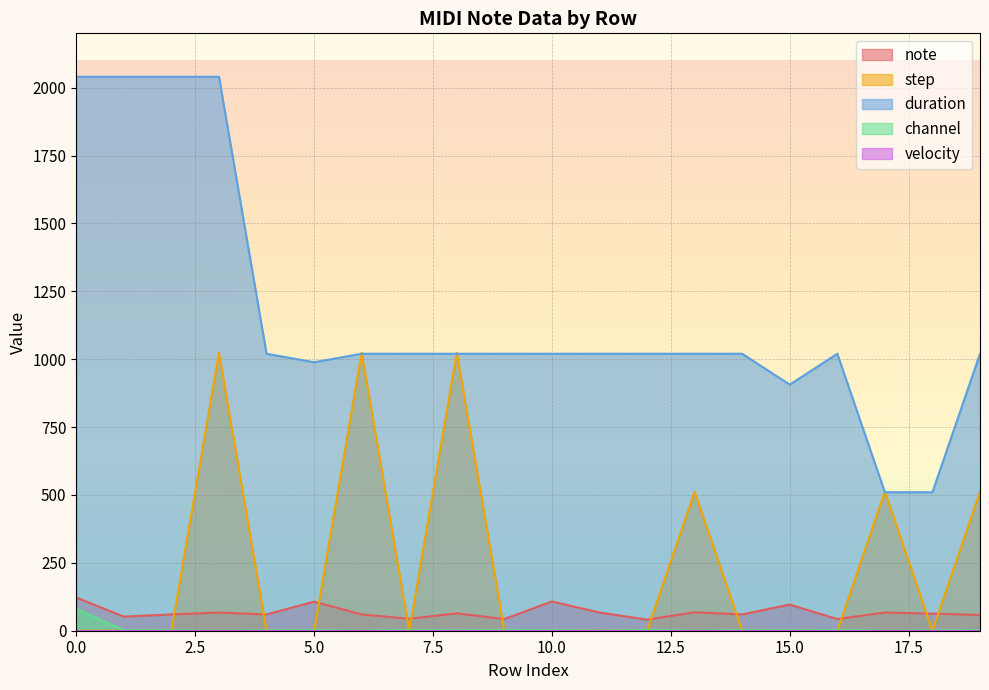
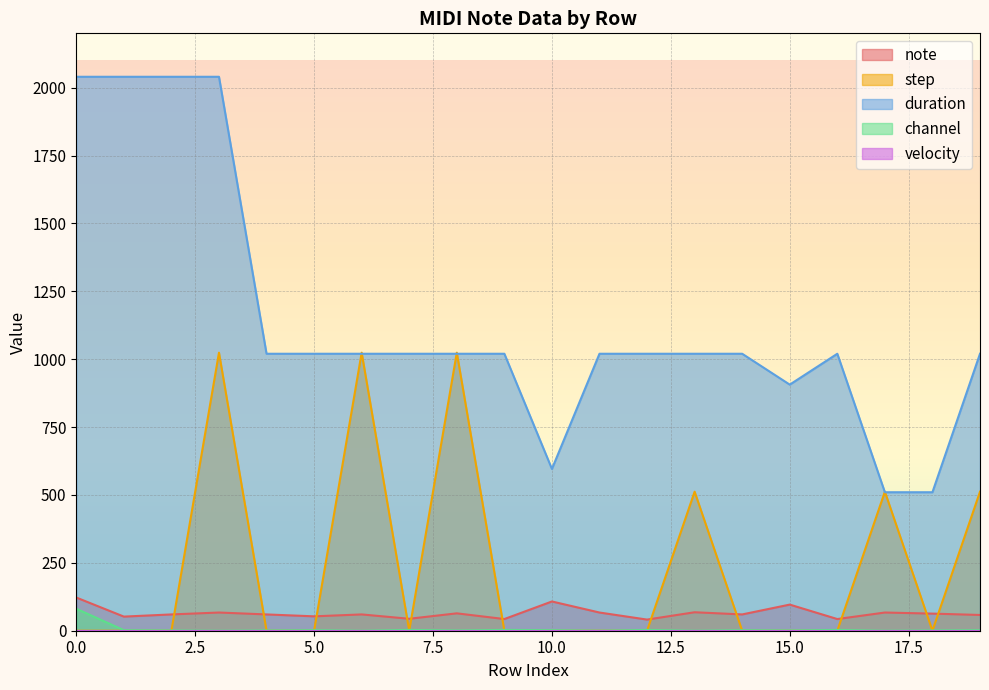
note, 5.0: 110 -> 50
duration, 5.0: 990 -> 1020
duration, 10.0: 1020 -> 600
